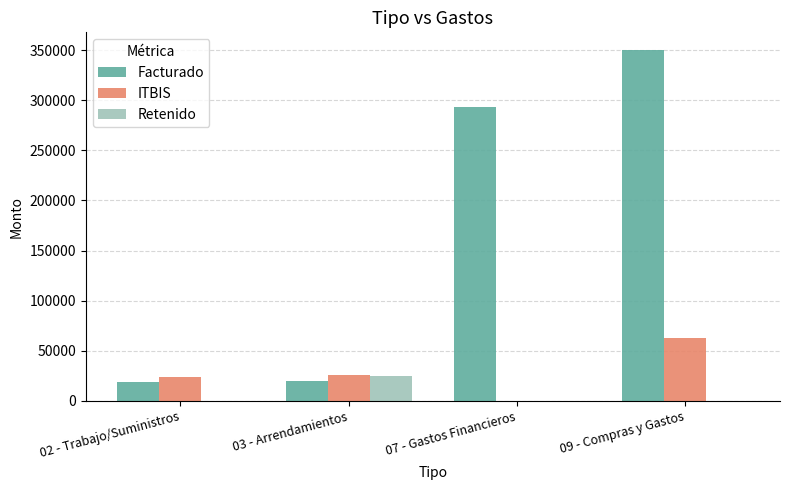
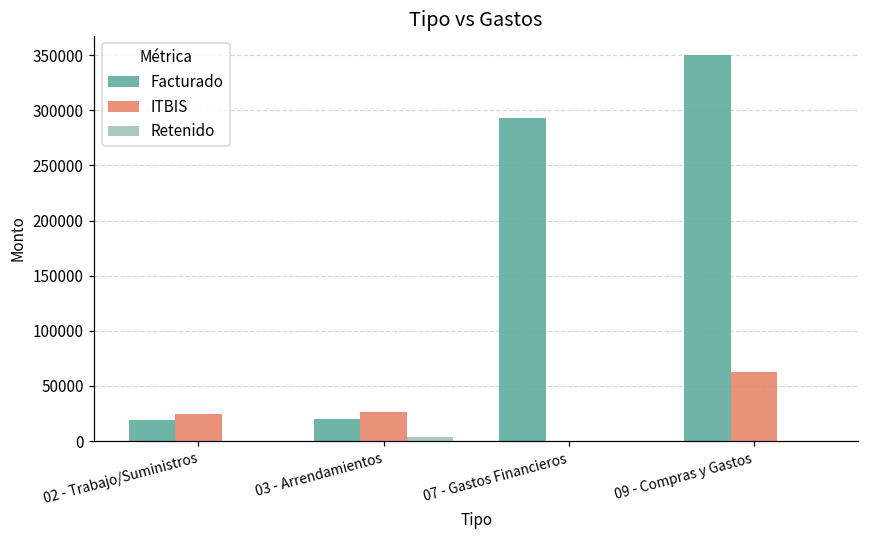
Retenido, 03 - Arrendamientos: 25000 -> 4000
